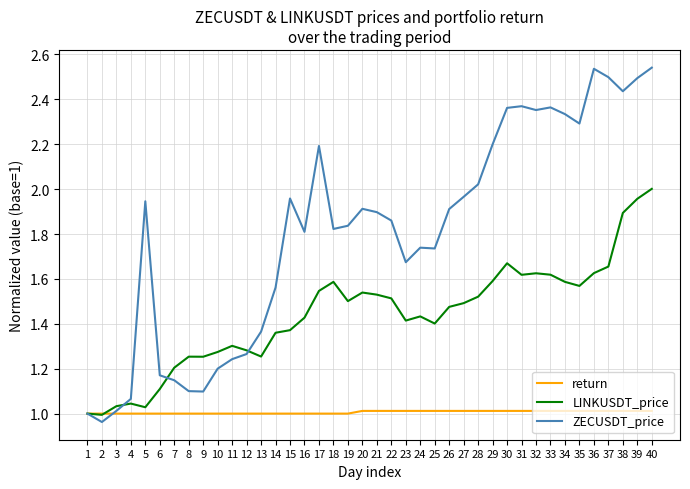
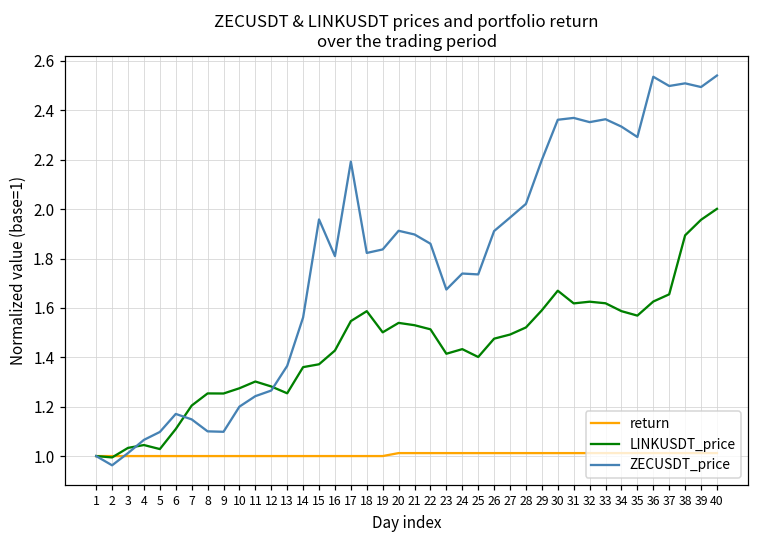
ZECUSDT_price, 5: 1.95 -> 1.10
ZECUSDT_price, 38: 2.44 -> 2.51
